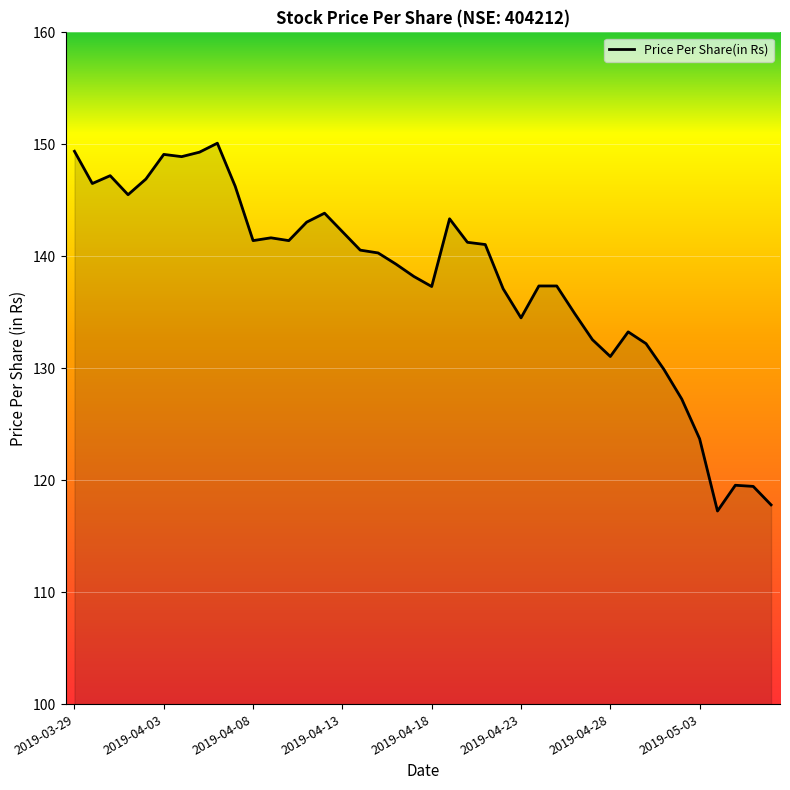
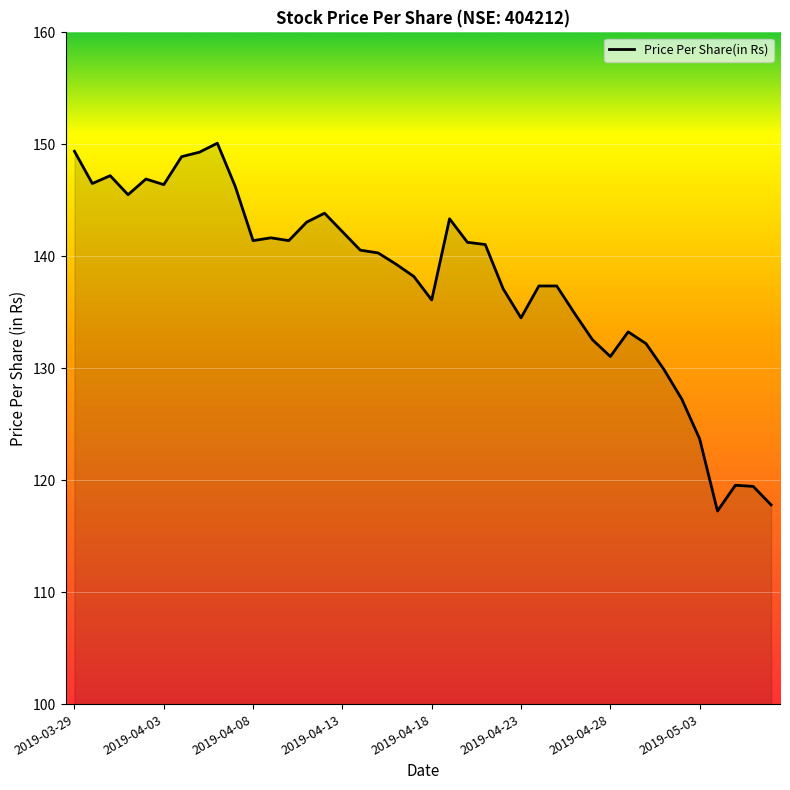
2019-04-03: 149.1 -> 146.4
2019-04-18: 137.3 -> 136.1
